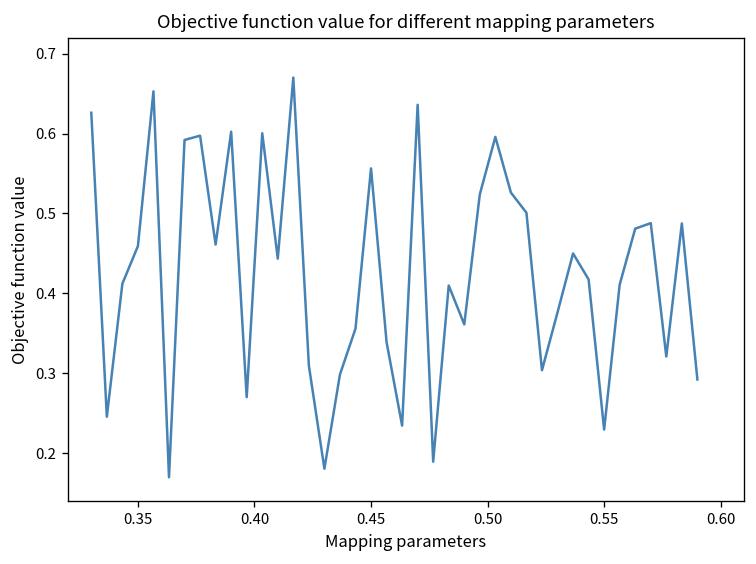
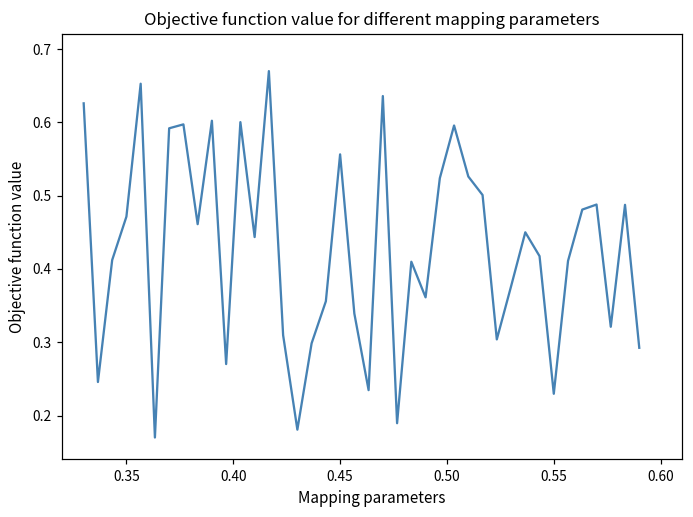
0.35: 0.46 -> 0.47
